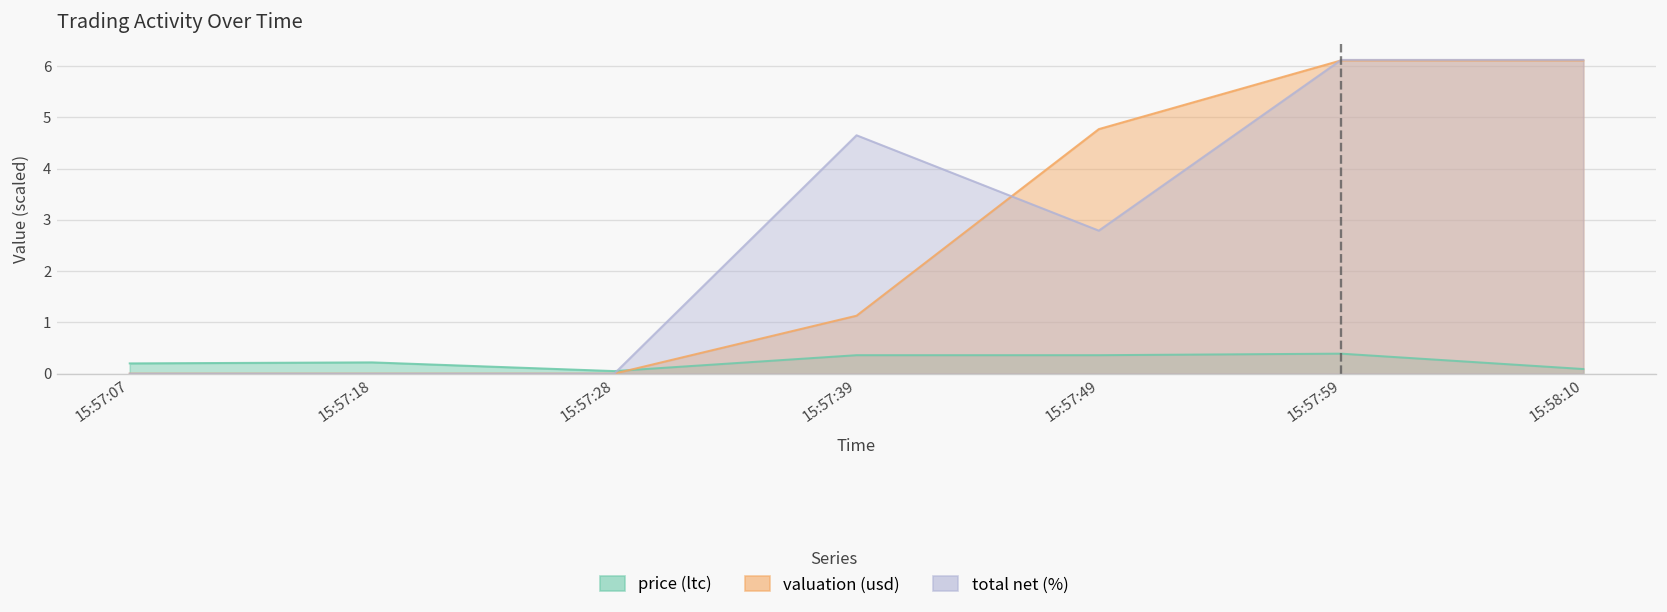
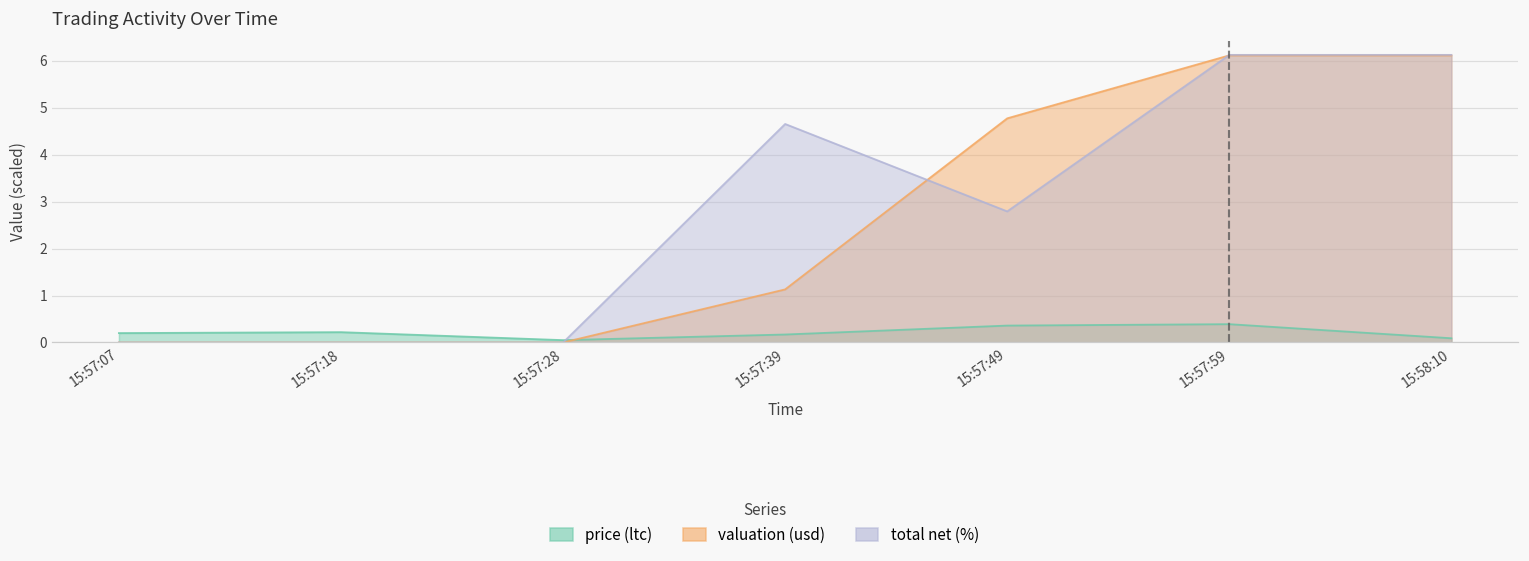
price (ltc), 15:57:39: 0.4 -> 0.2
